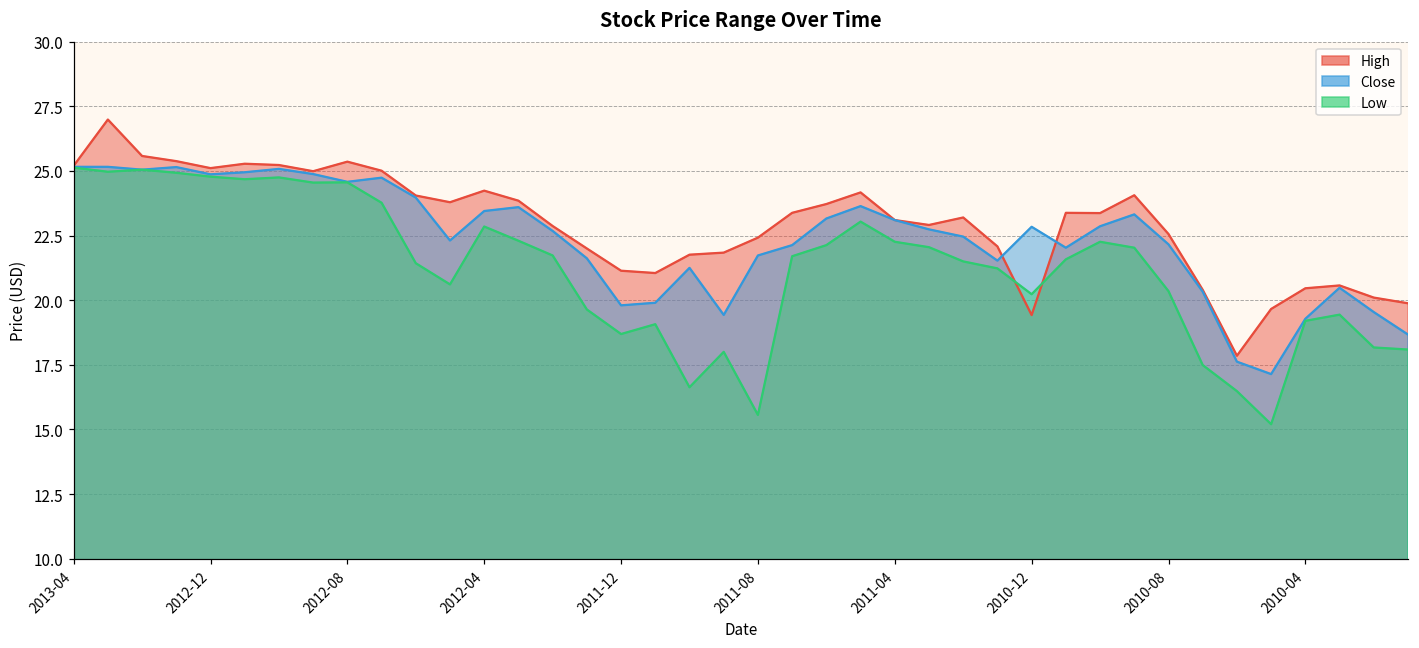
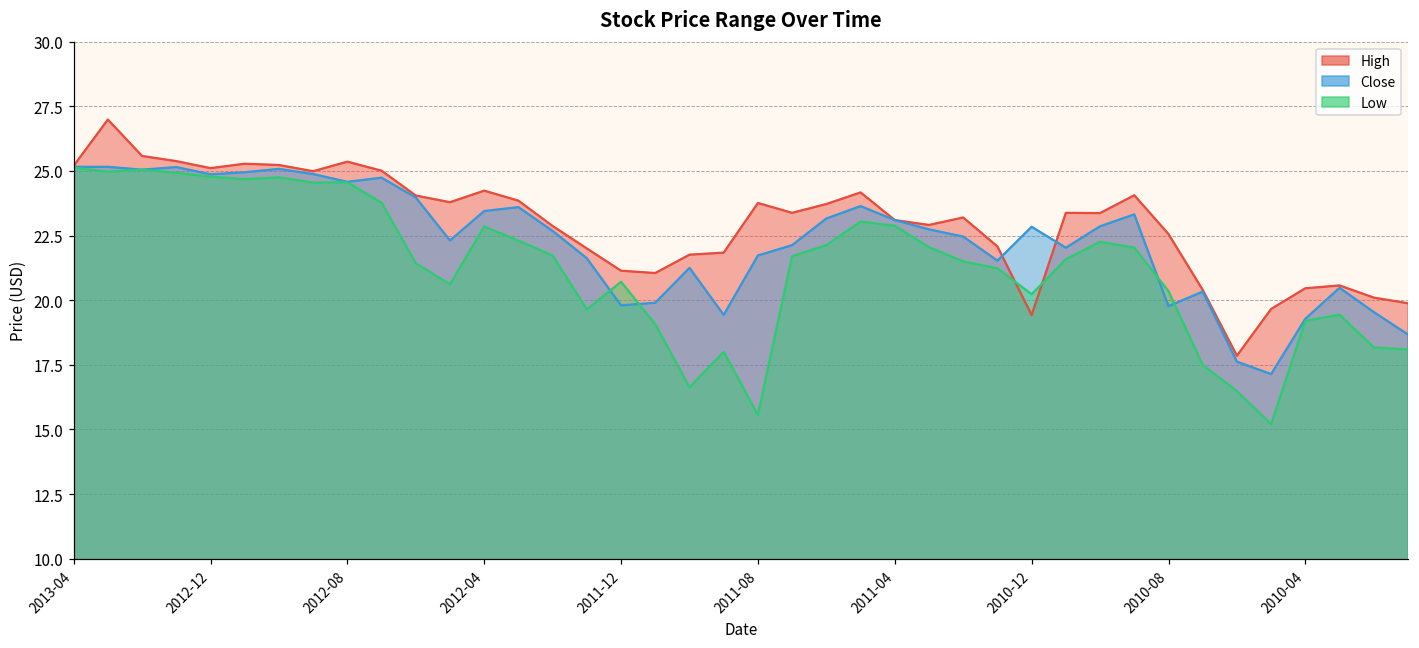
Low, 2011-12: 18.7 -> 20.7
High, 2011-08: 22.4 -> 23.8
Low, 2011-04: 22.3 -> 22.9
Close, 2010-08: 22.2 -> 19.8
